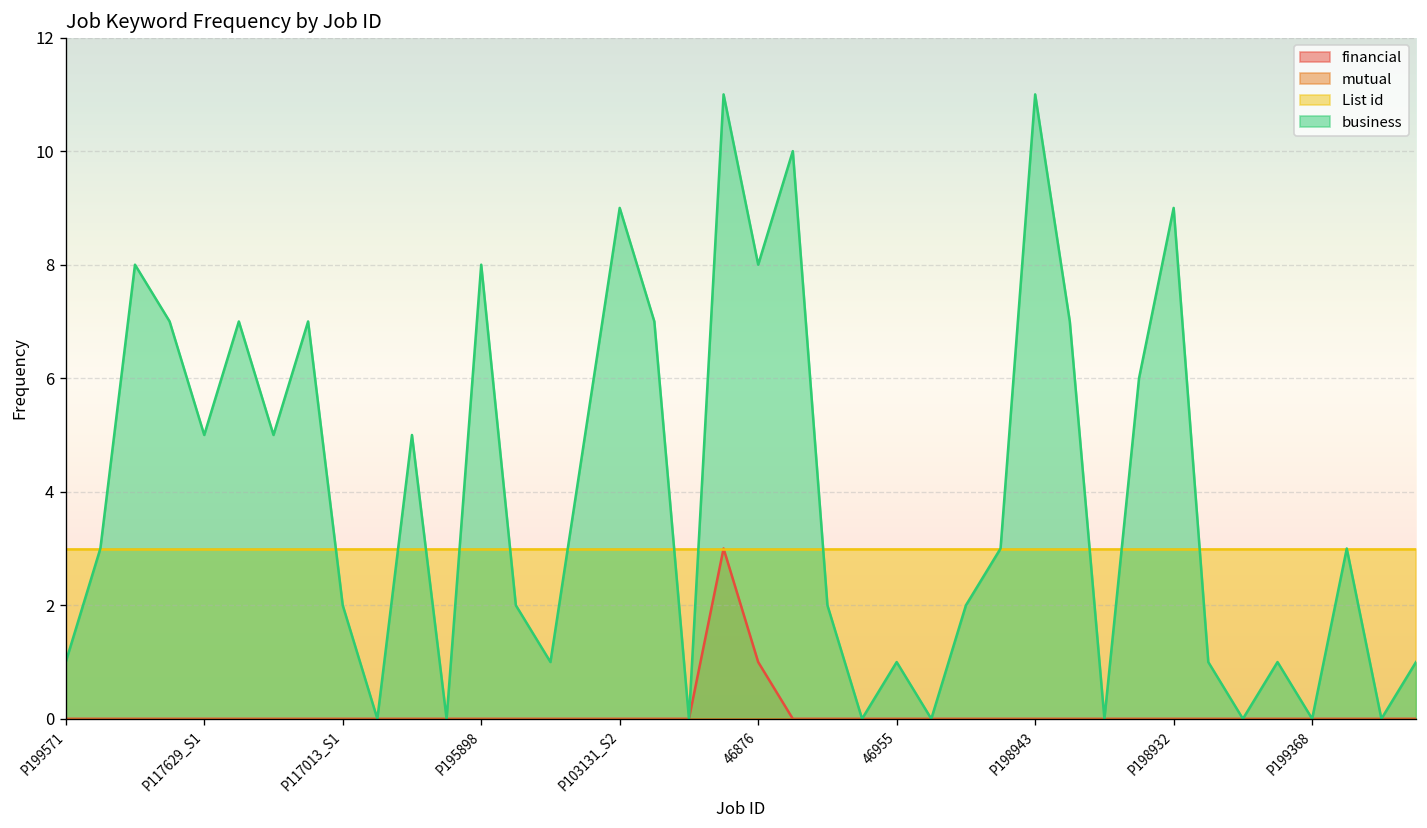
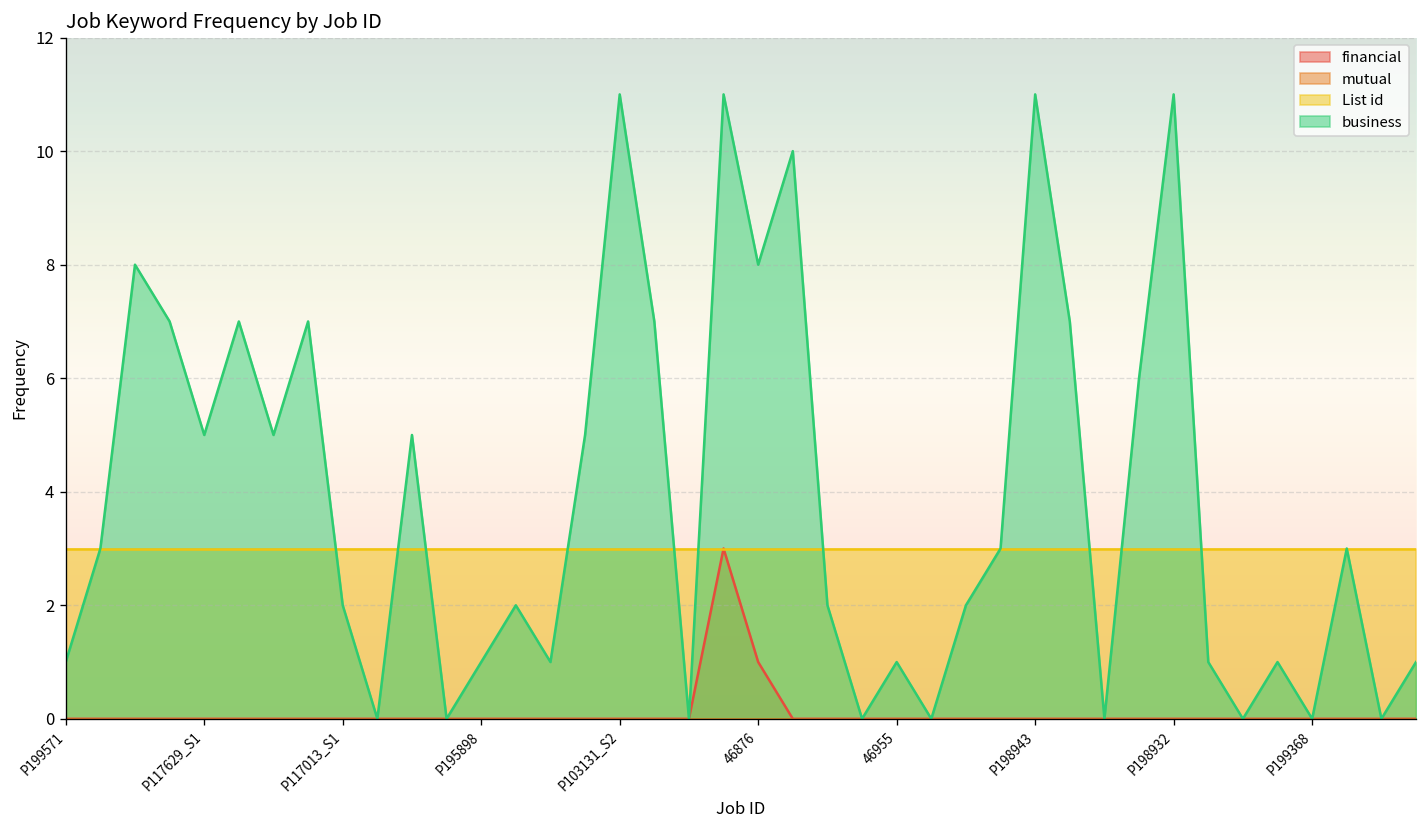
business, P195898: 8 -> 1
business, P103131_S2: 9 -> 11
business, P198932: 9 -> 11
